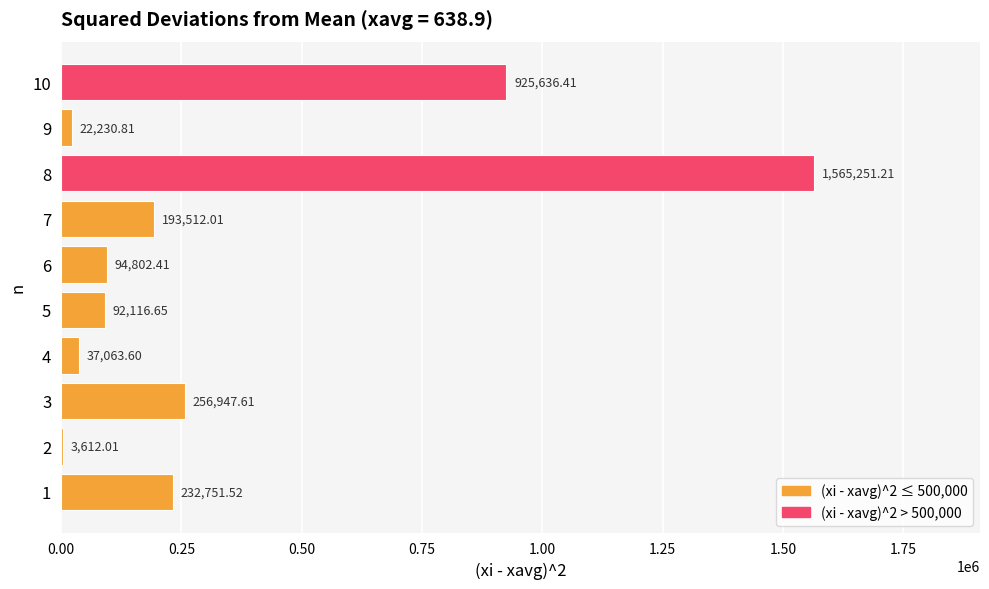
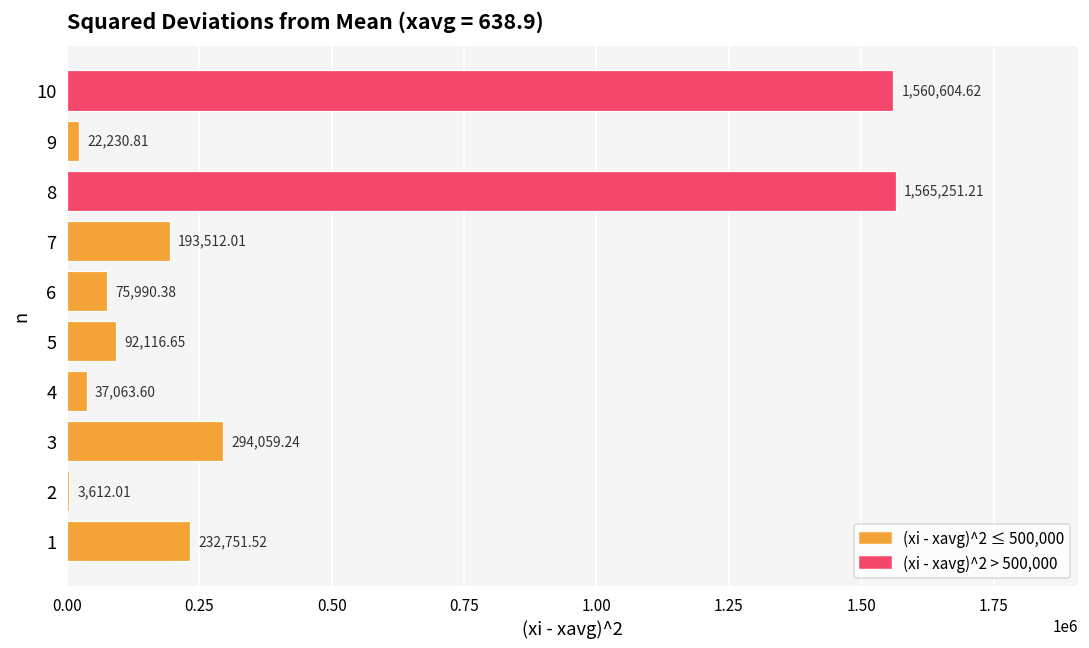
10: 925,636.41 -> 1,560,604.62
6: 94,802.41 -> 75,990.38
3: 256,947.61 -> 294,059.24
